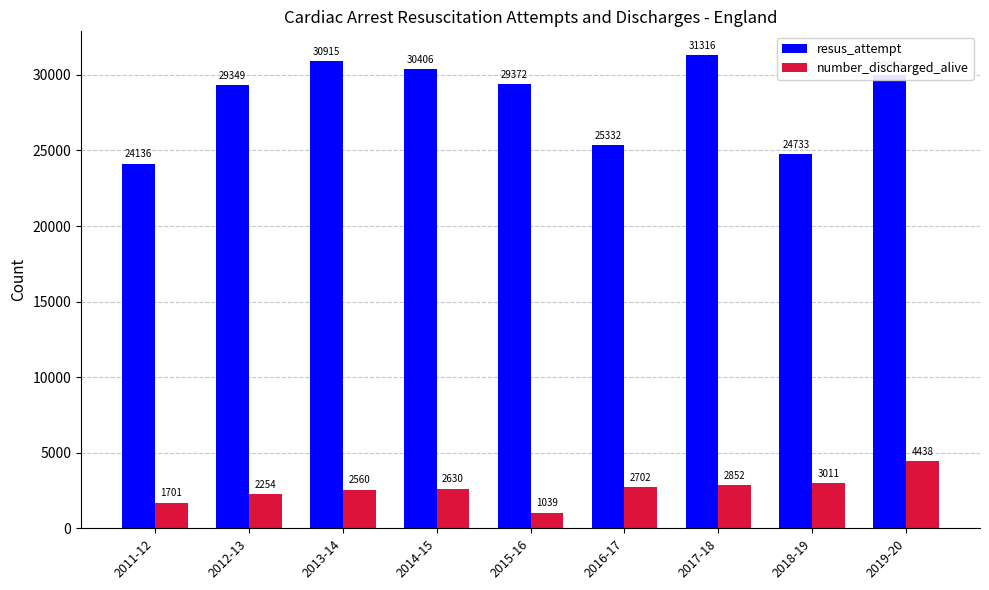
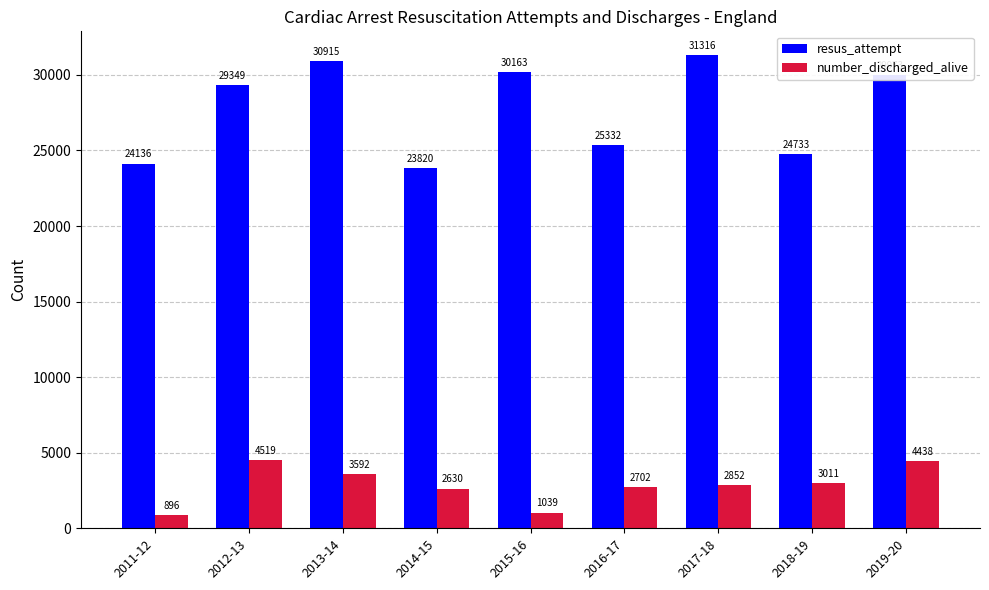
number_discharged_alive, 2011-12: 1701 -> 896
number_discharged_alive, 2012-13: 2254 -> 4519
number_discharged_alive, 2013-14: 2560 -> 3592
resus_attempt, 2014-15: 30406 -> 23820
resus_attempt, 2015-16: 29372 -> 30163
